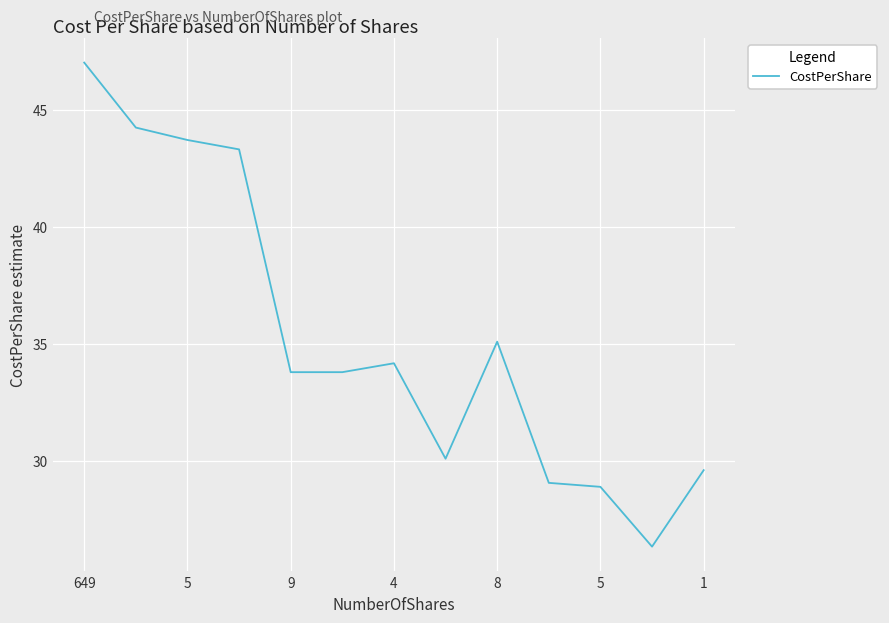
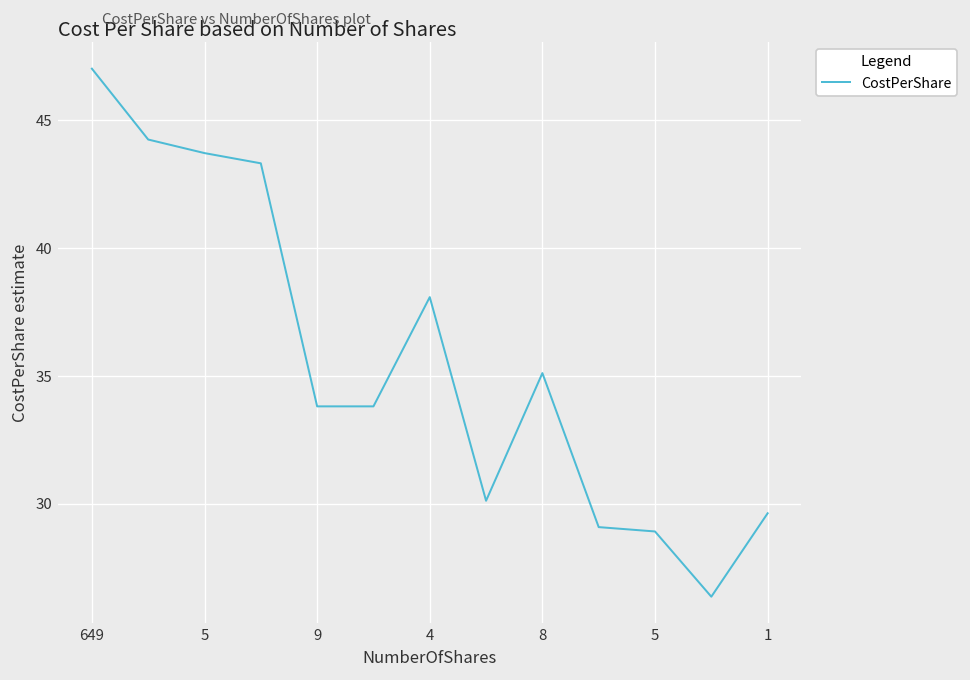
4: 34.2 -> 38.1
